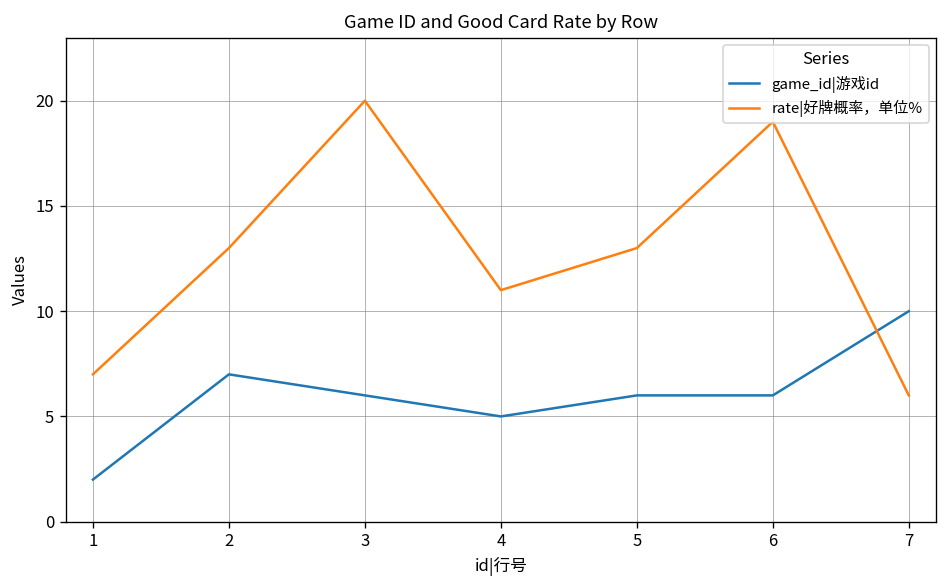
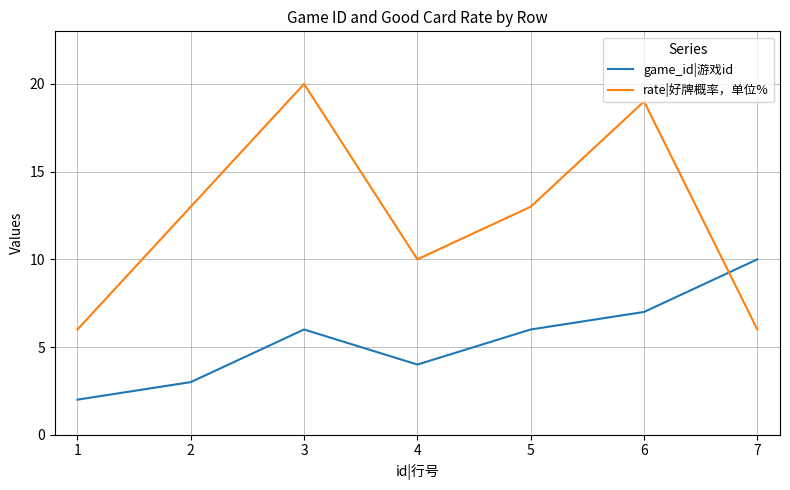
rate|好牌概率，单位%, 1: 7 -> 6
game_id|游戏id, 2: 7 -> 3
game_id|游戏id, 4: 5 -> 4
rate|好牌概率，单位%, 4: 11 -> 10
game_id|游戏id, 6: 6 -> 7
